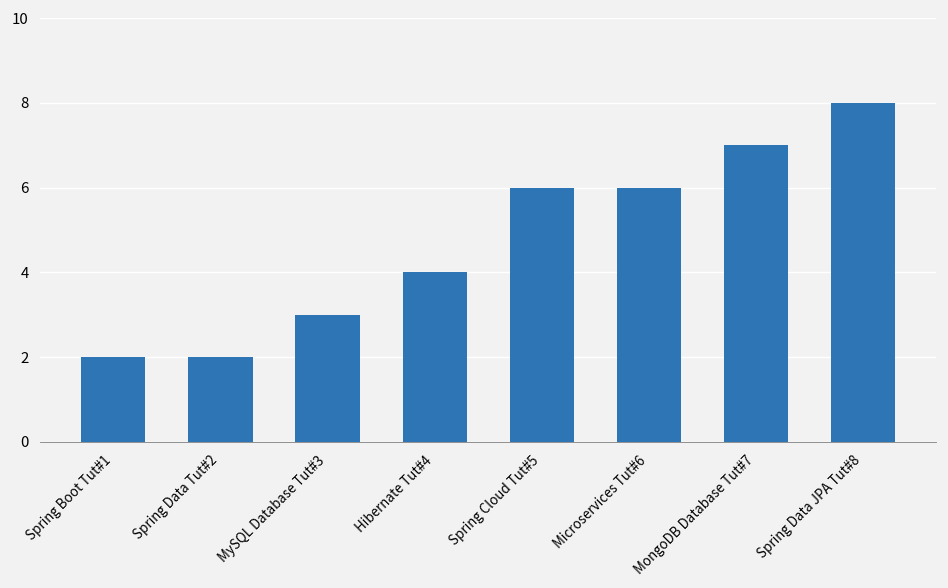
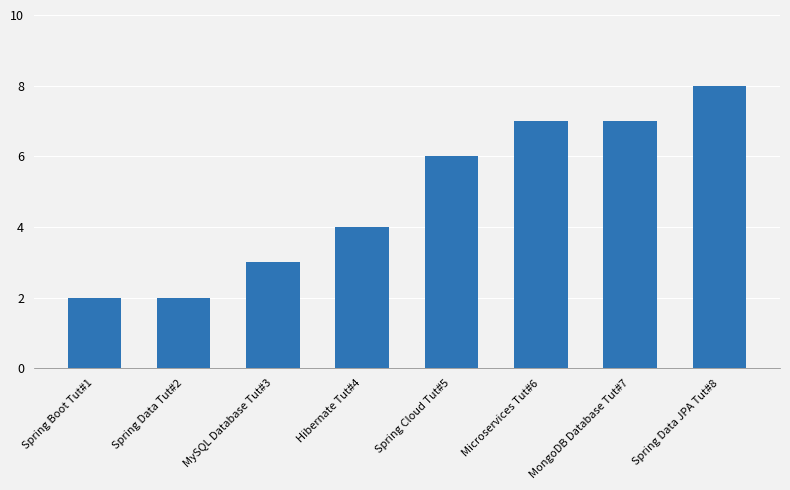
Microservices Tut#6: 6 -> 7
